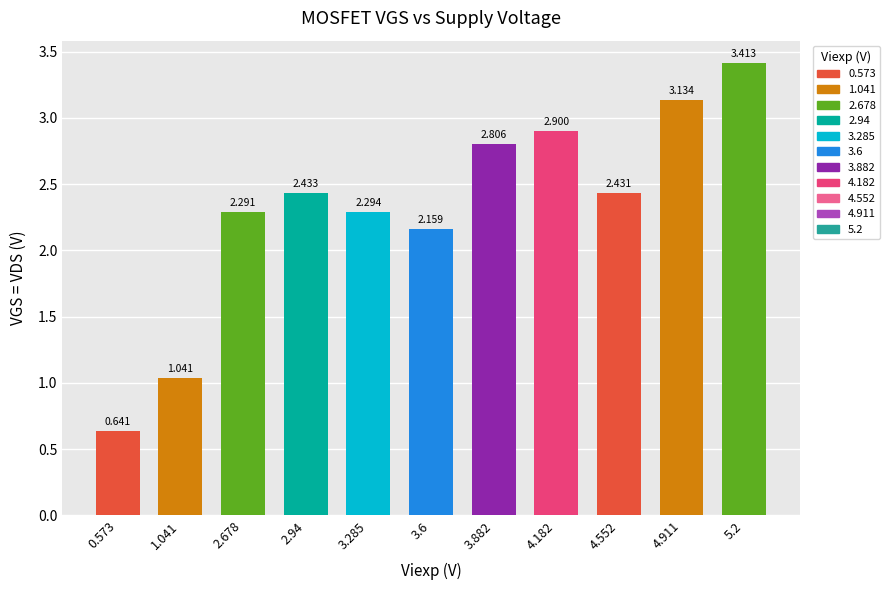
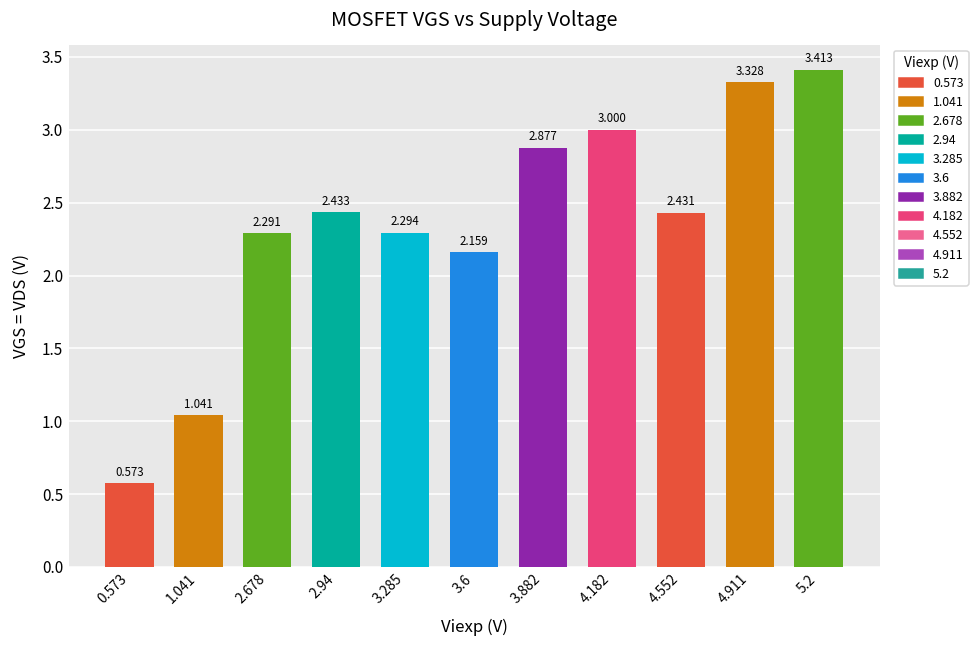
0.573: 0.641 -> 0.573
3.882: 2.806 -> 2.877
4.182: 2.900 -> 3.000
4.911: 3.134 -> 3.328
